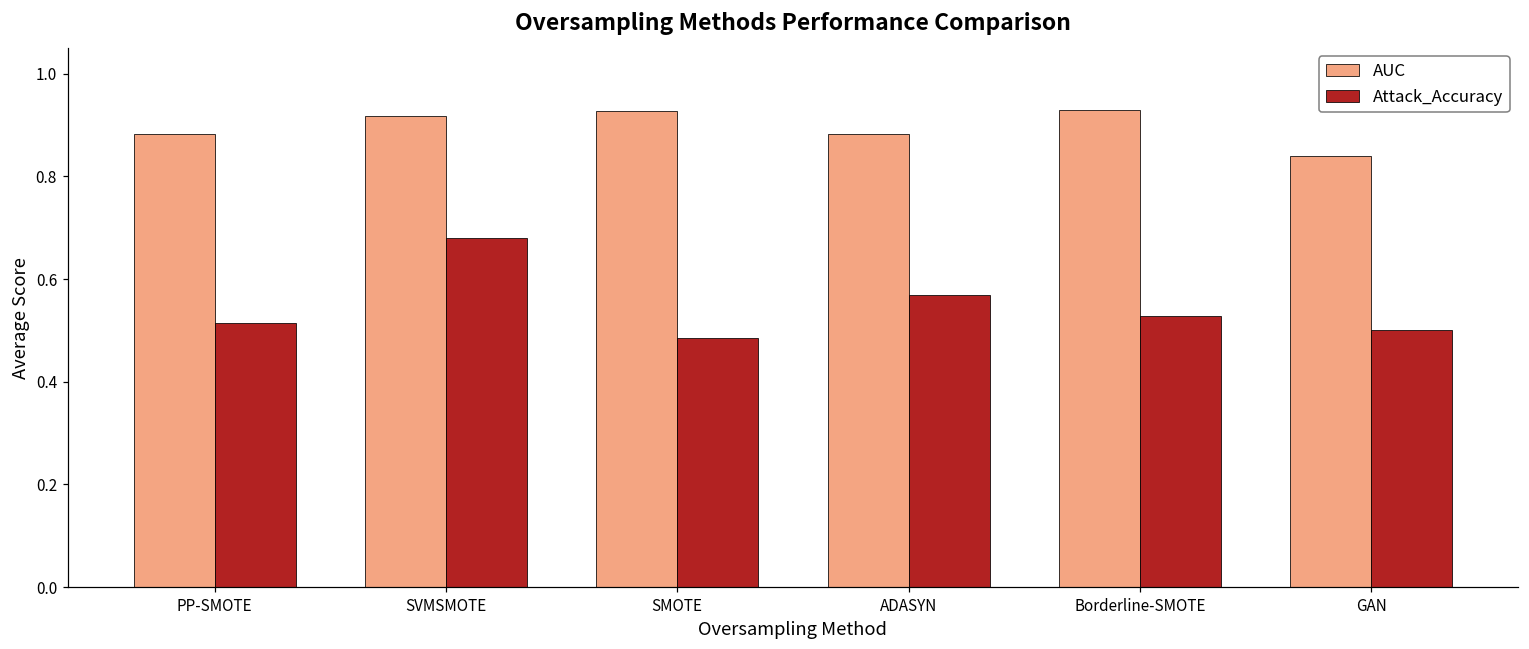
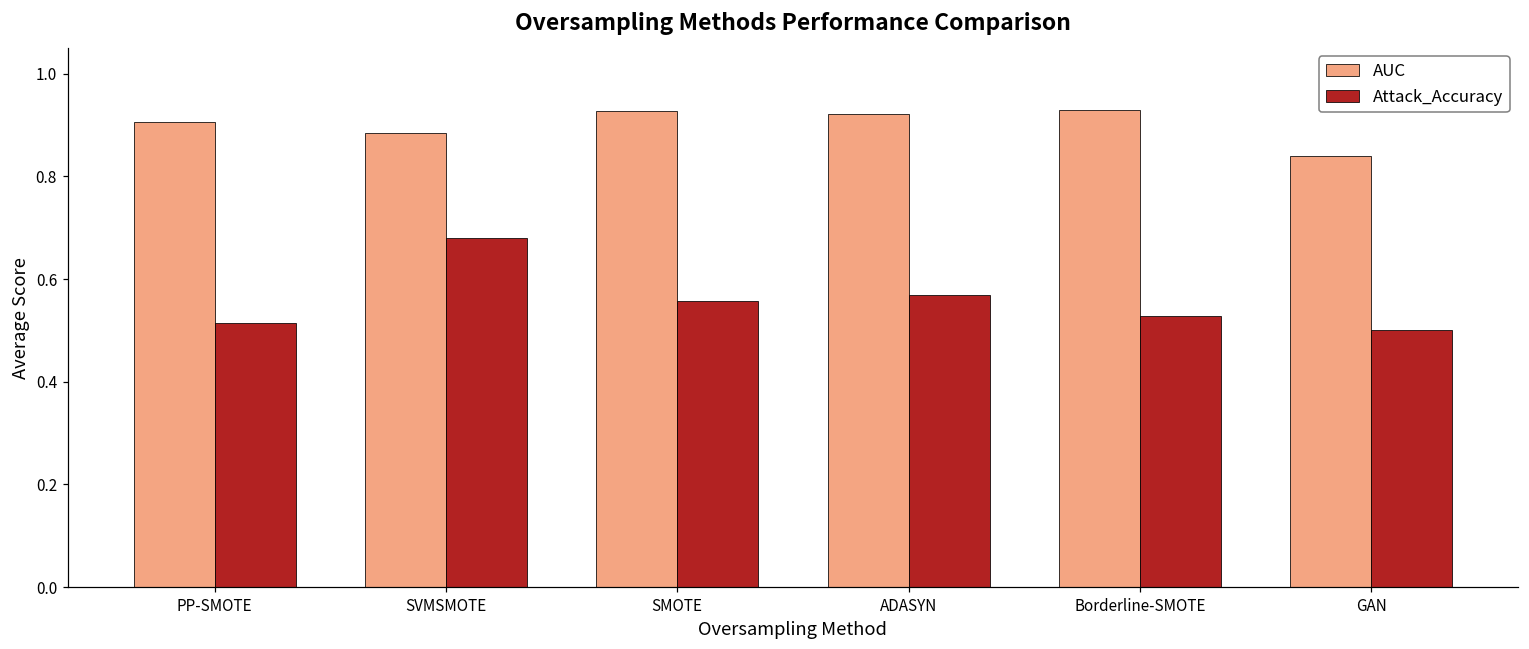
AUC, PP-SMOTE: 0.88 -> 0.91
AUC, SVMSMOTE: 0.92 -> 0.88
Attack_Accuracy, SMOTE: 0.49 -> 0.56
AUC, ADASYN: 0.88 -> 0.92
